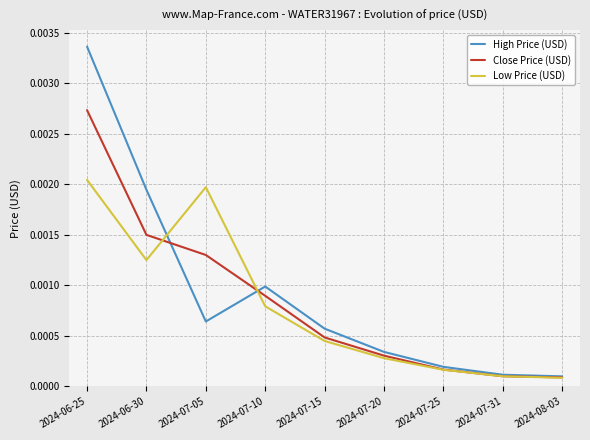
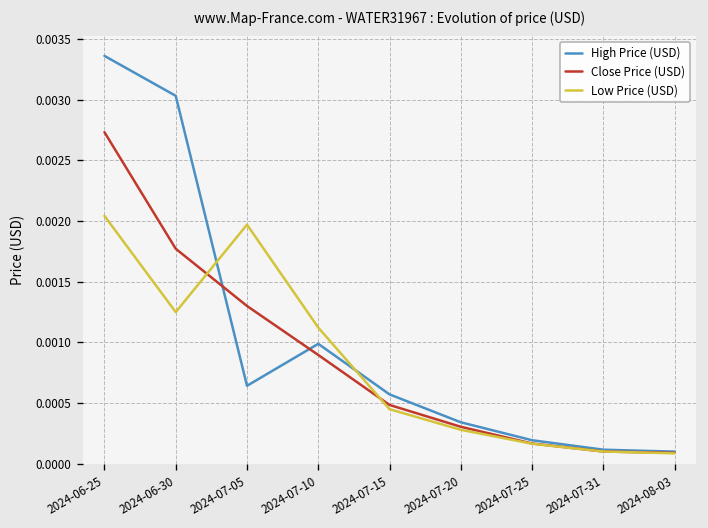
High Price (USD), 2024-06-30: 0.00195 -> 0.00303
Close Price (USD), 2024-06-30: 0.00150 -> 0.00177
Low Price (USD), 2024-07-10: 0.00079 -> 0.00112
